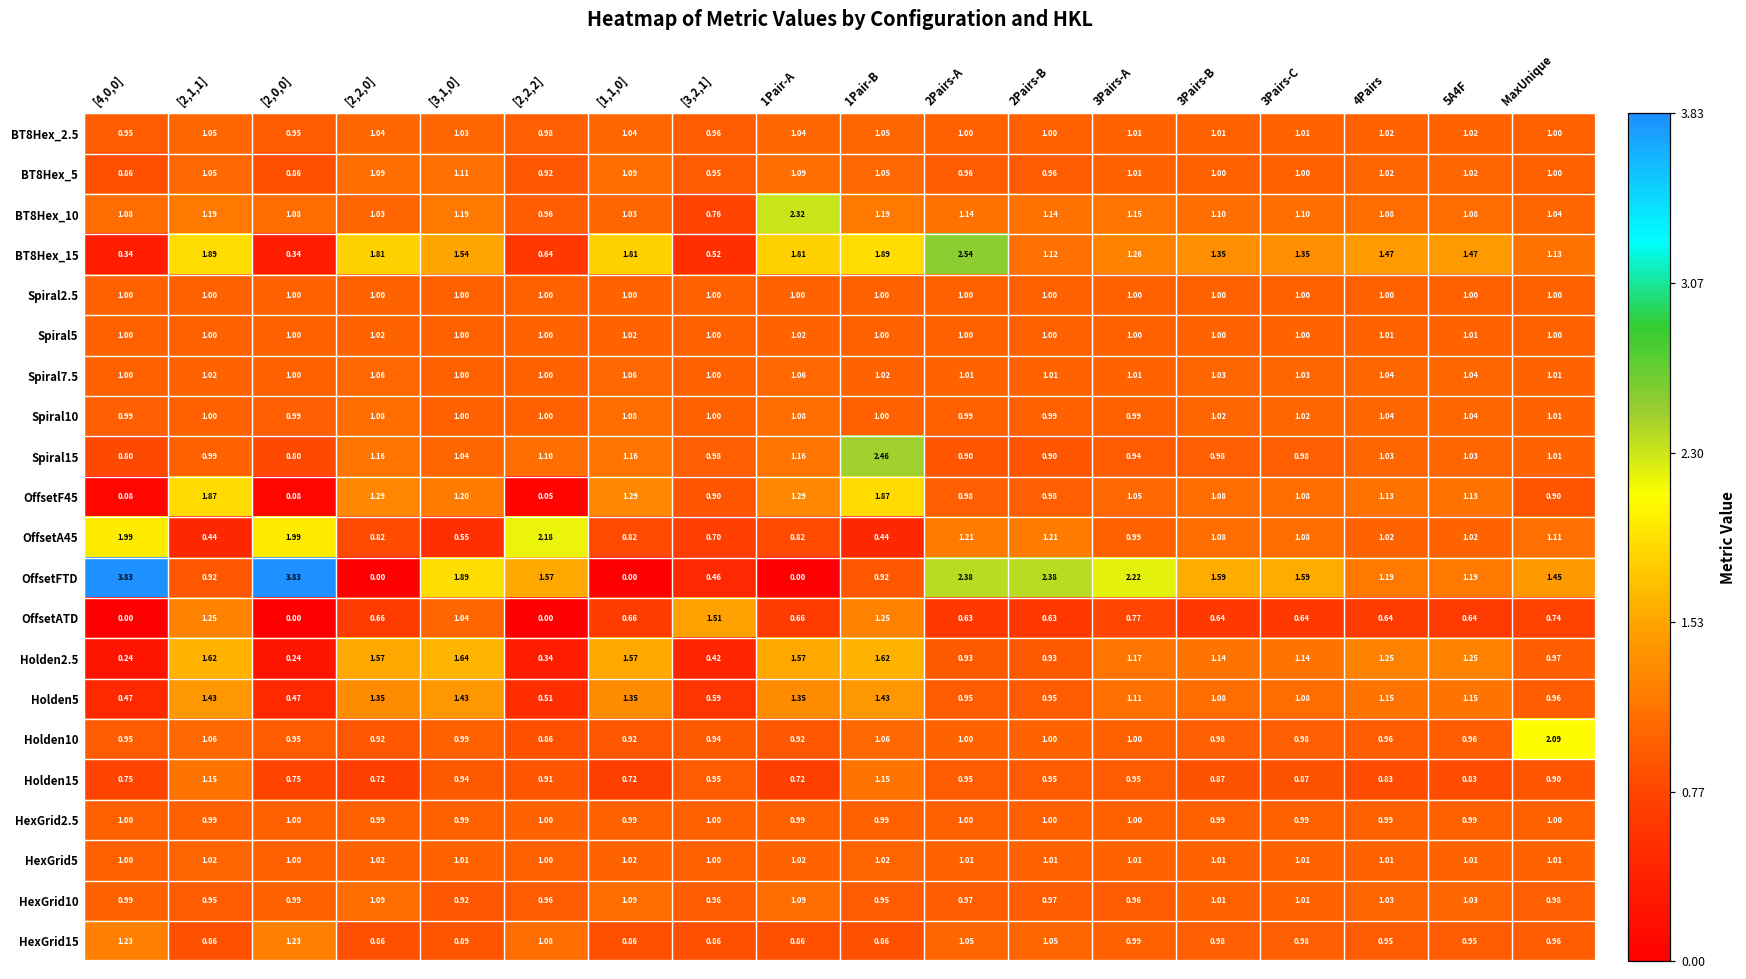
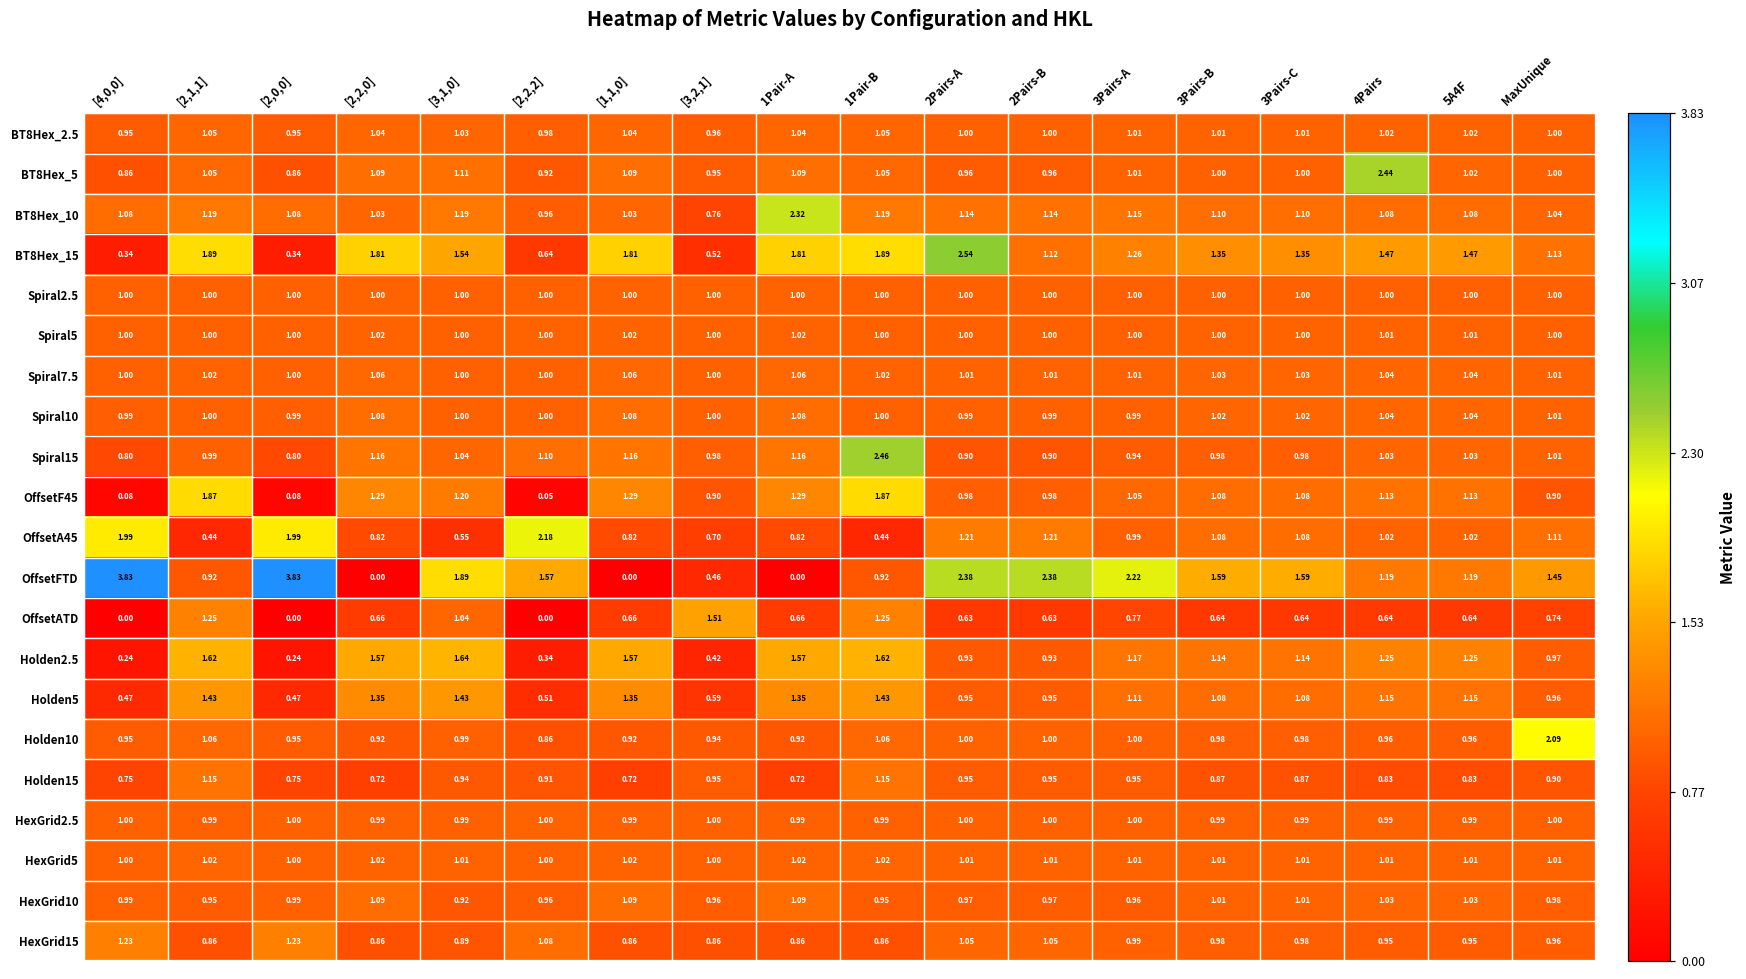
BT8Hex_5, 4Pairs: 1.02 -> 2.44
